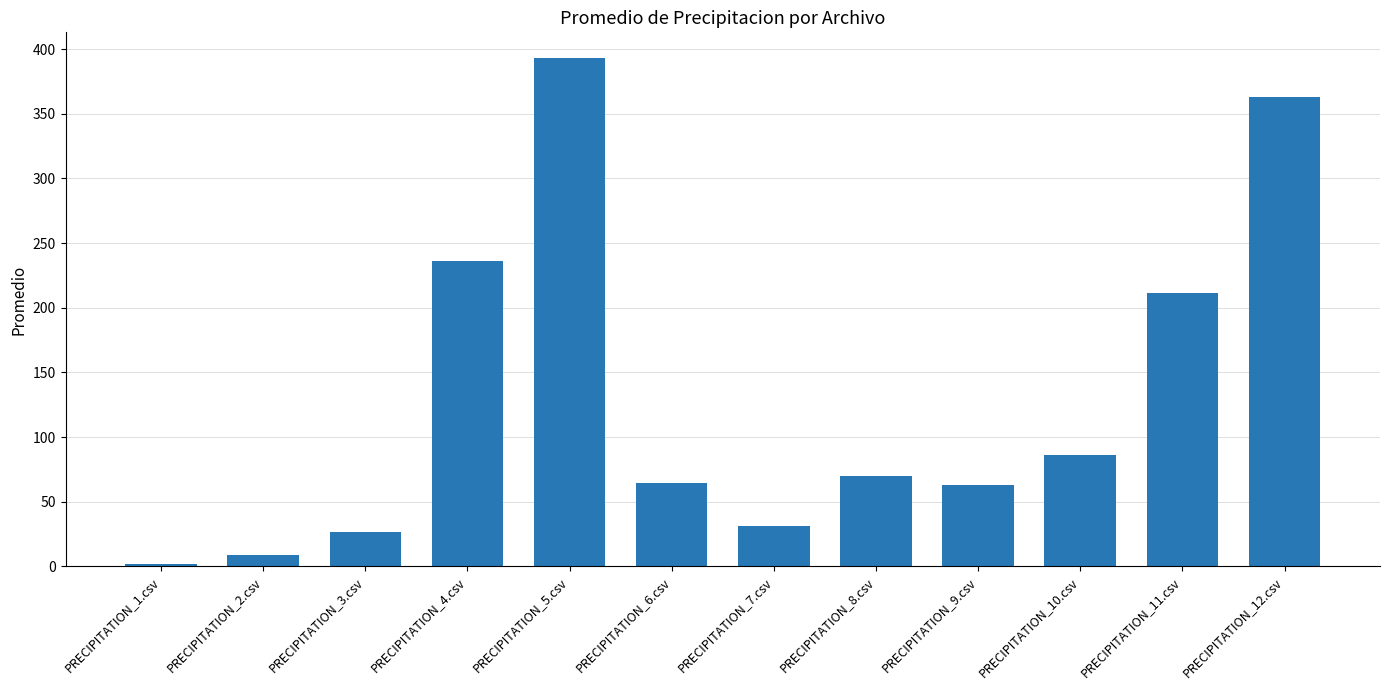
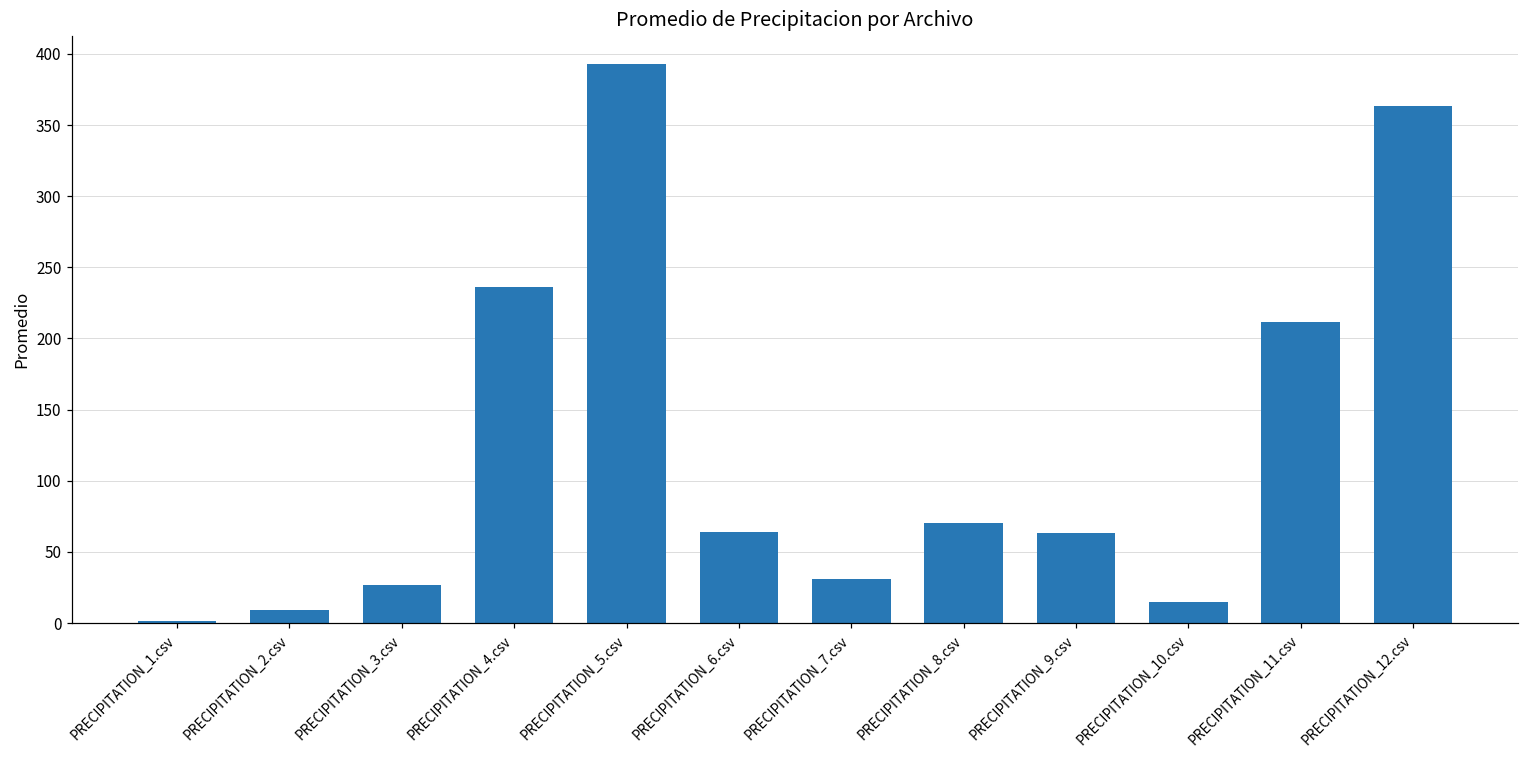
PRECIPITATION_10.csv: 86 -> 15
